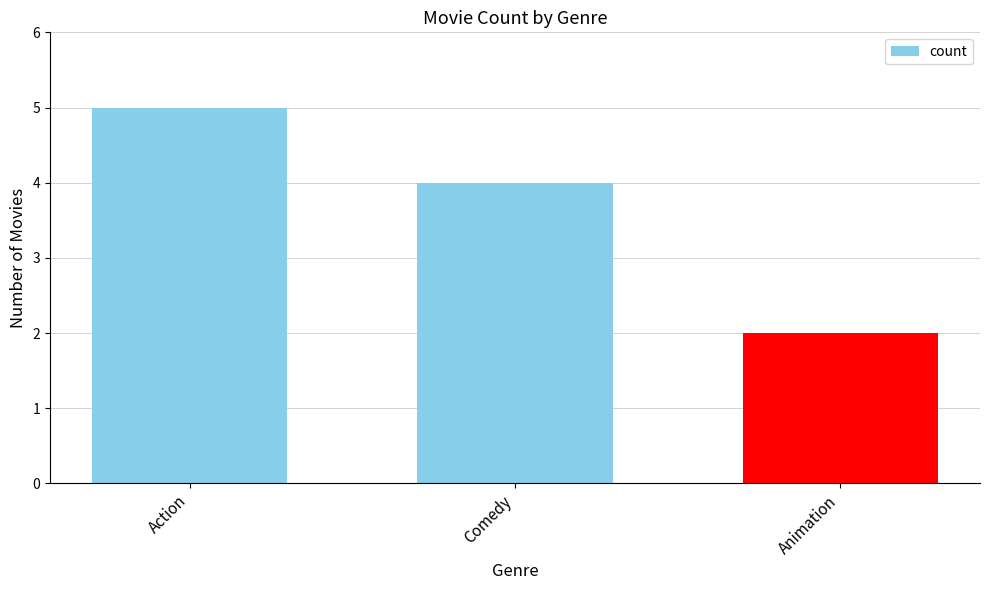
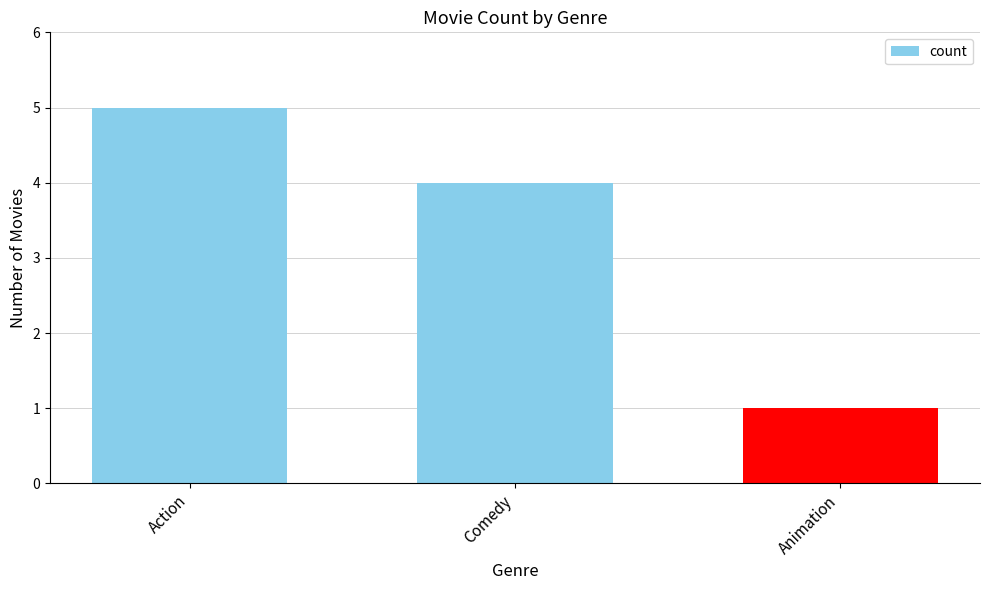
Animation: 2 -> 1
